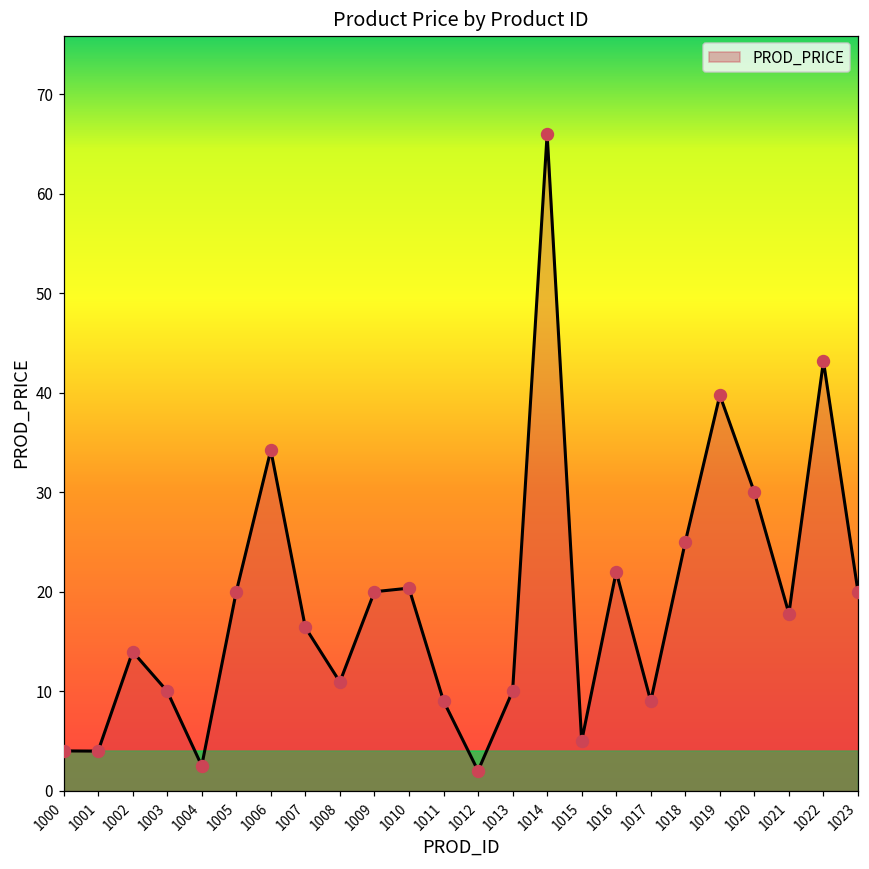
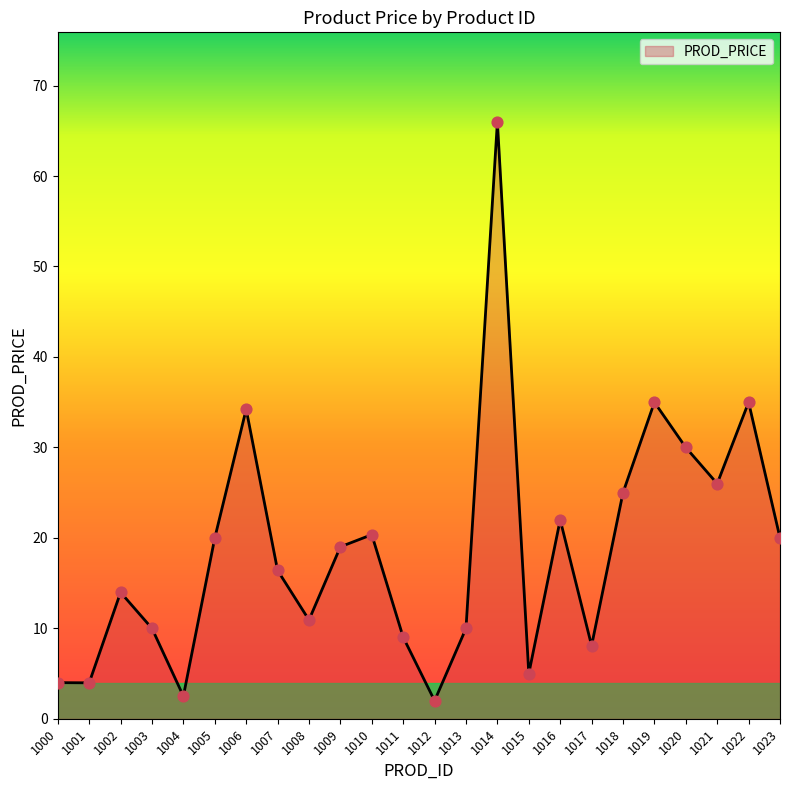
1009: 20 -> 19
1017: 9 -> 8
1019: 40 -> 35
1021: 18 -> 26
1022: 43 -> 35
